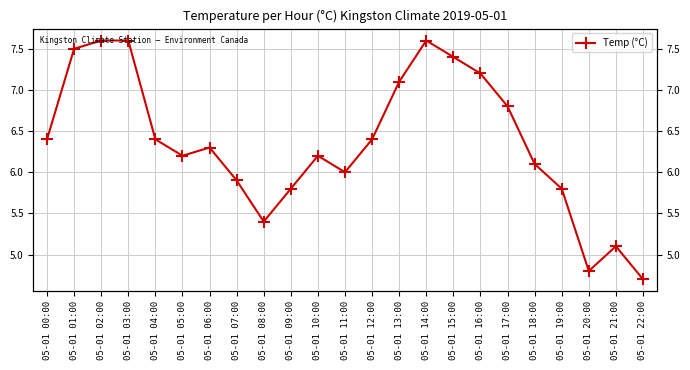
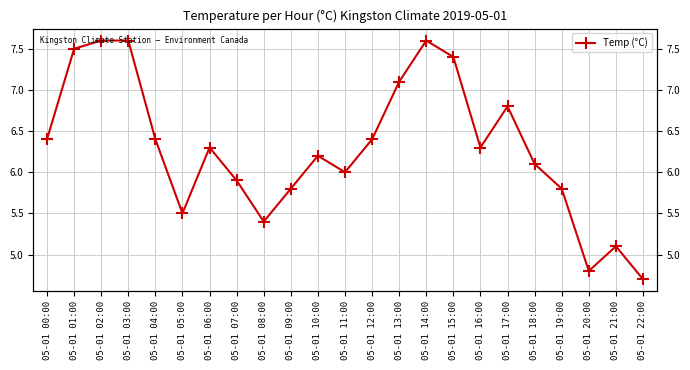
05-01 05:00: 6.2 -> 5.5
05-01 16:00: 7.2 -> 6.3
